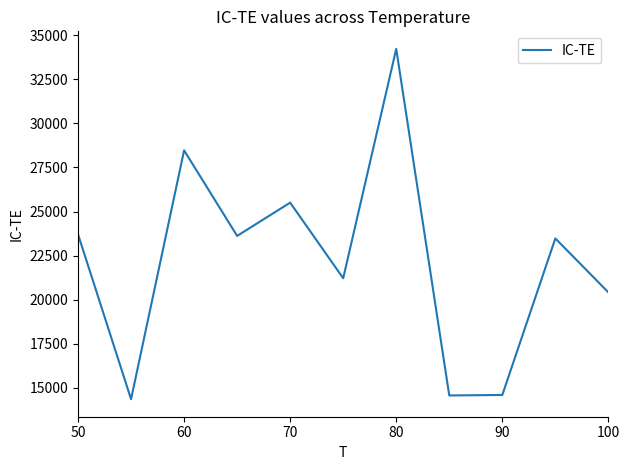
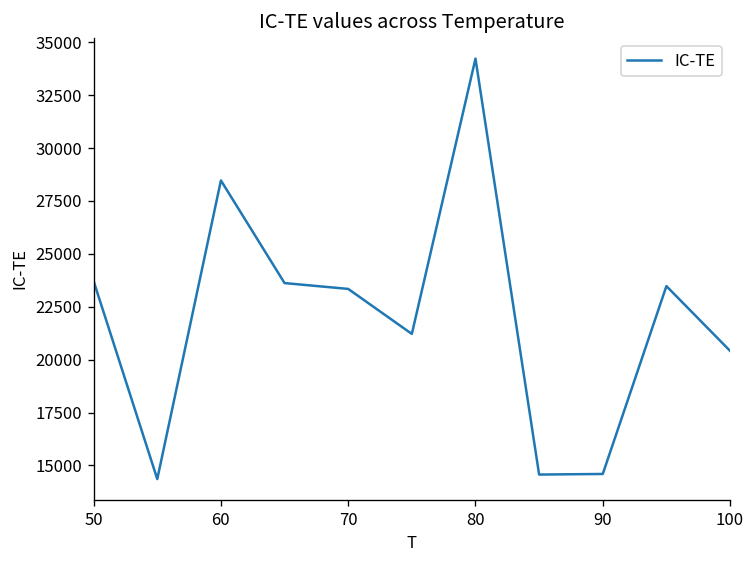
70: 25500 -> 23300
